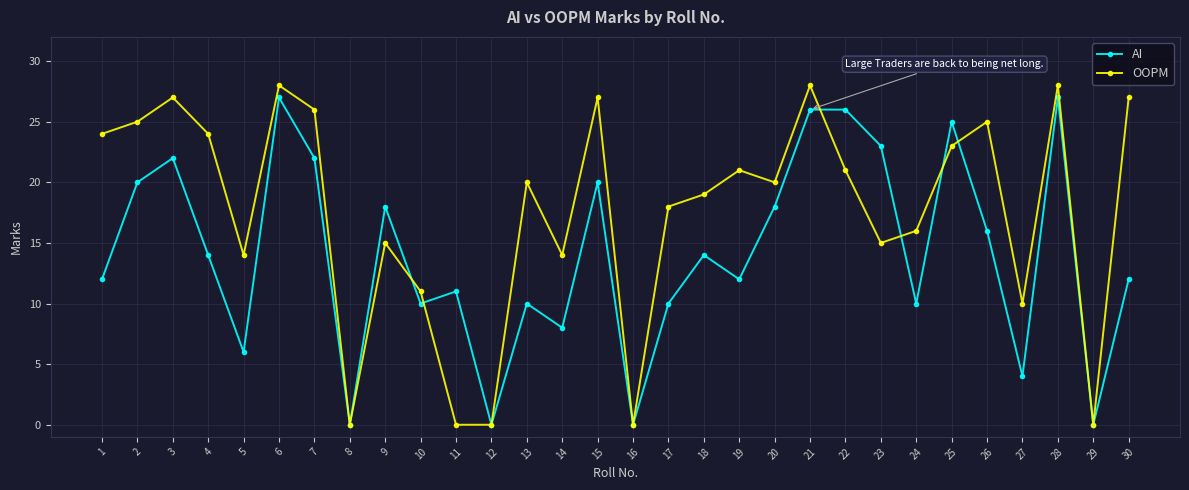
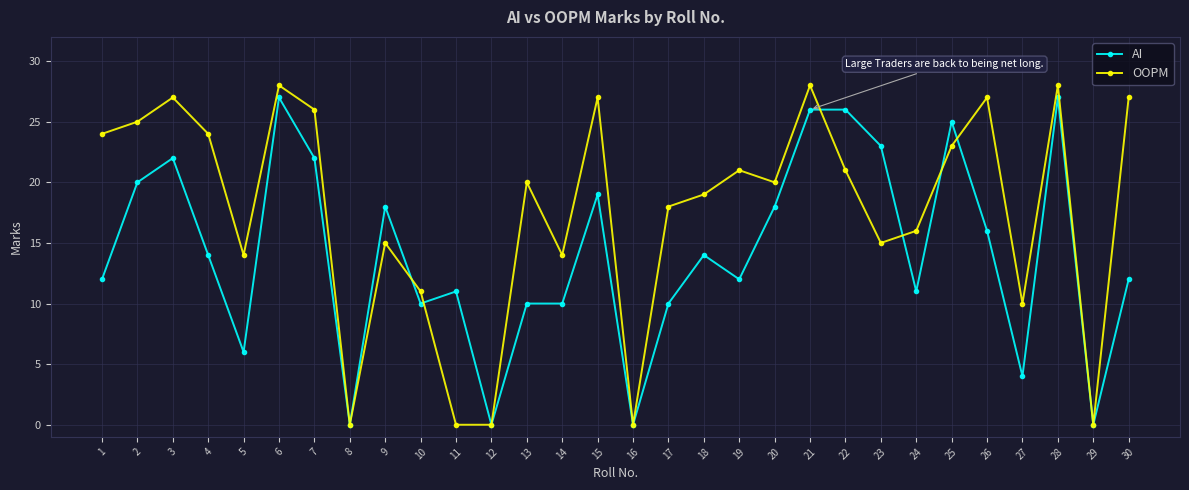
AI, 14: 8 -> 10
AI, 15: 20 -> 19
AI, 24: 10 -> 11
OOPM, 26: 25 -> 27
